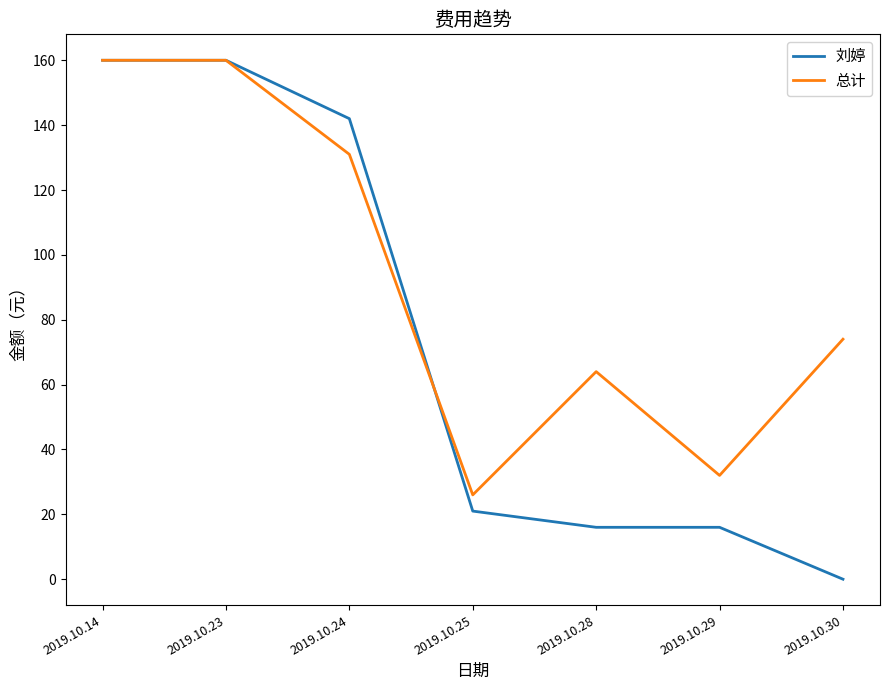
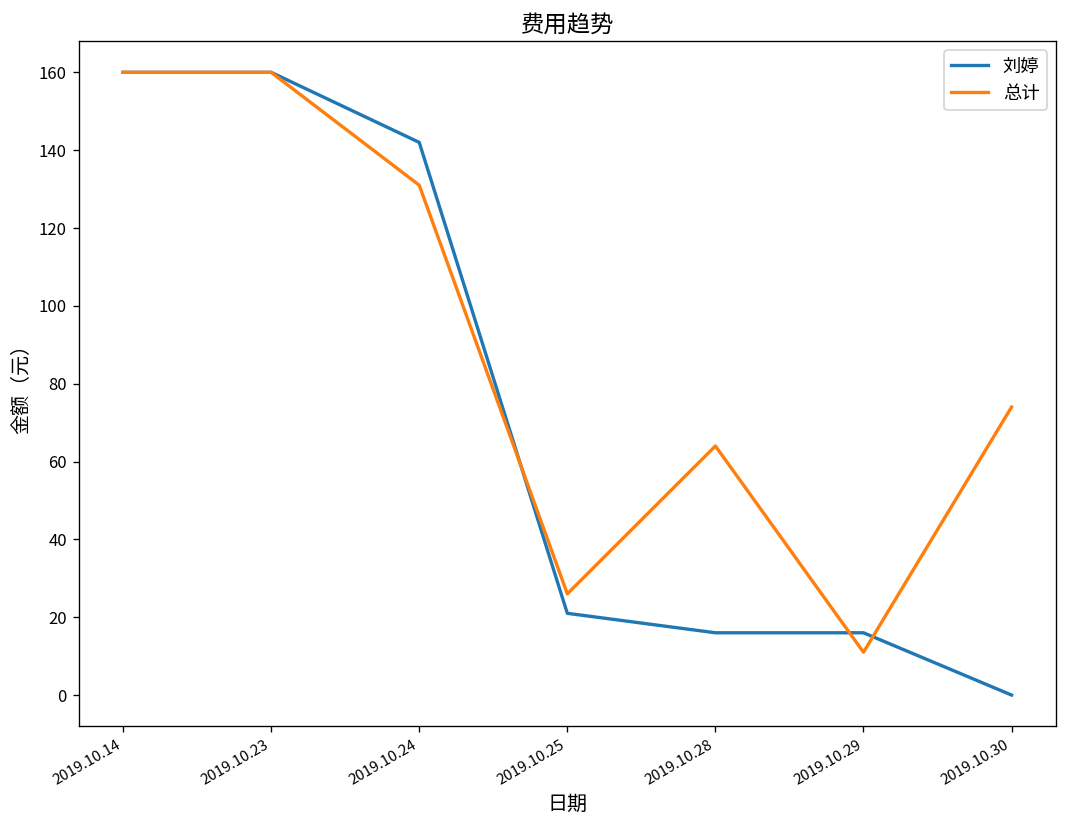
总计, 2019.10.29: 32 -> 11
